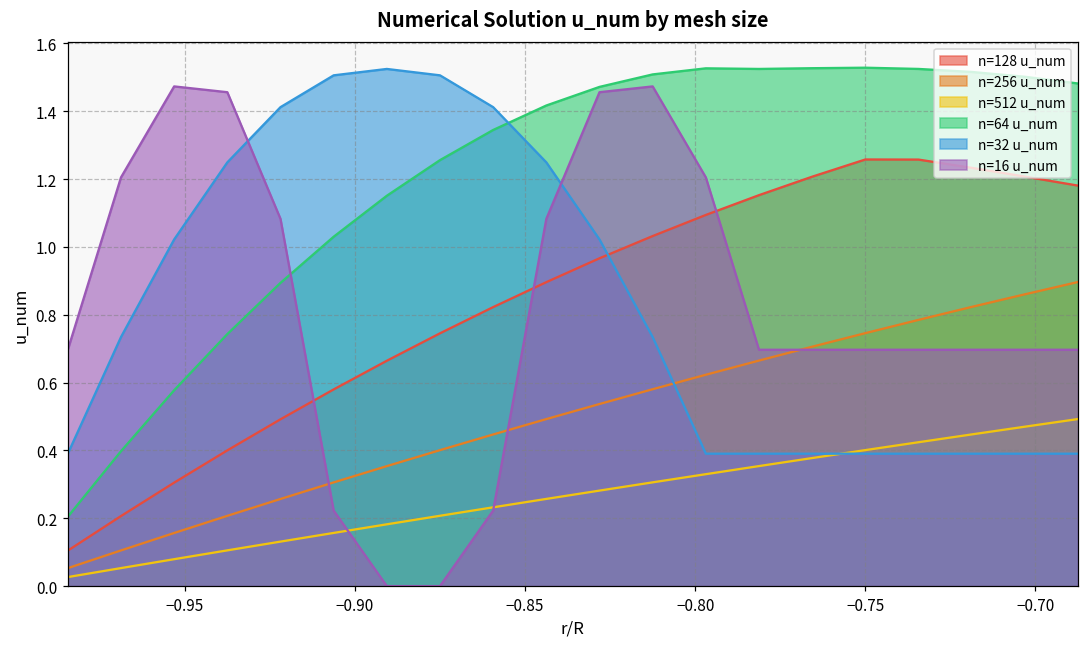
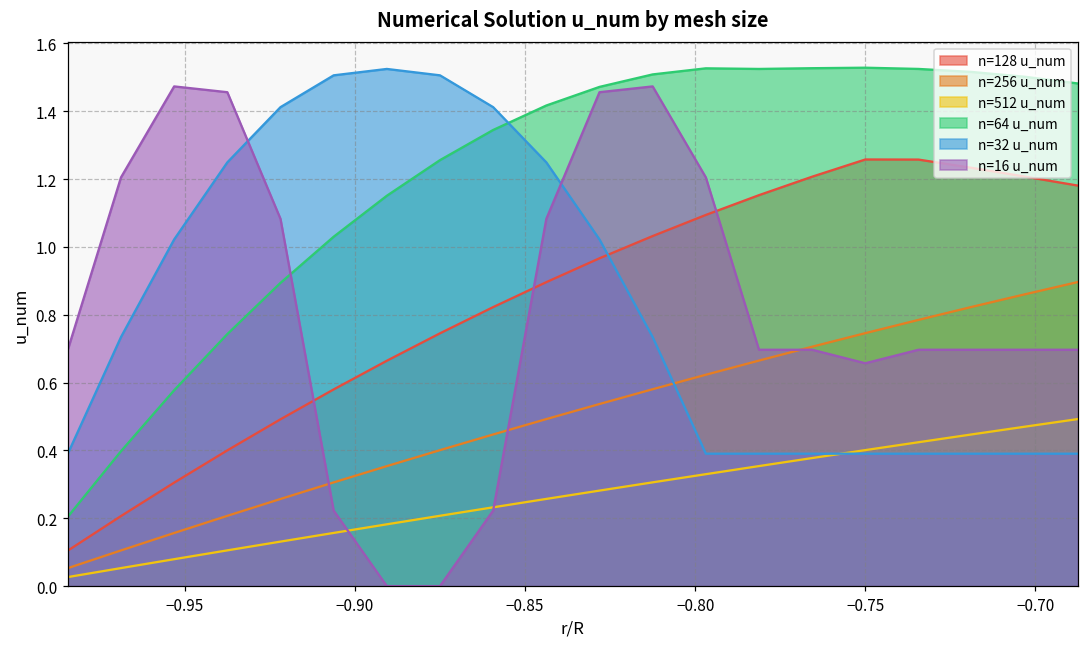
n=16 u_num, −0.75: 0.70 -> 0.66
